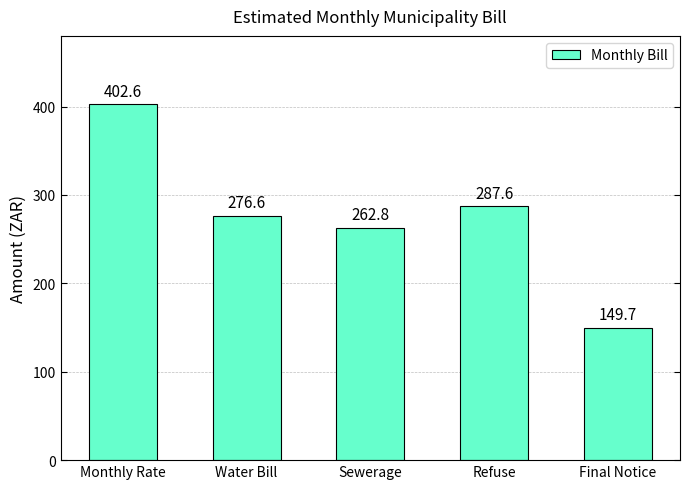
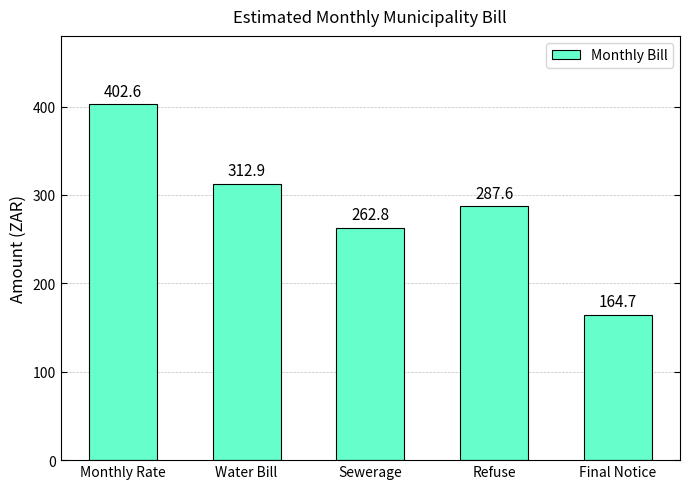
Water Bill: 276.6 -> 312.9
Final Notice: 149.7 -> 164.7
